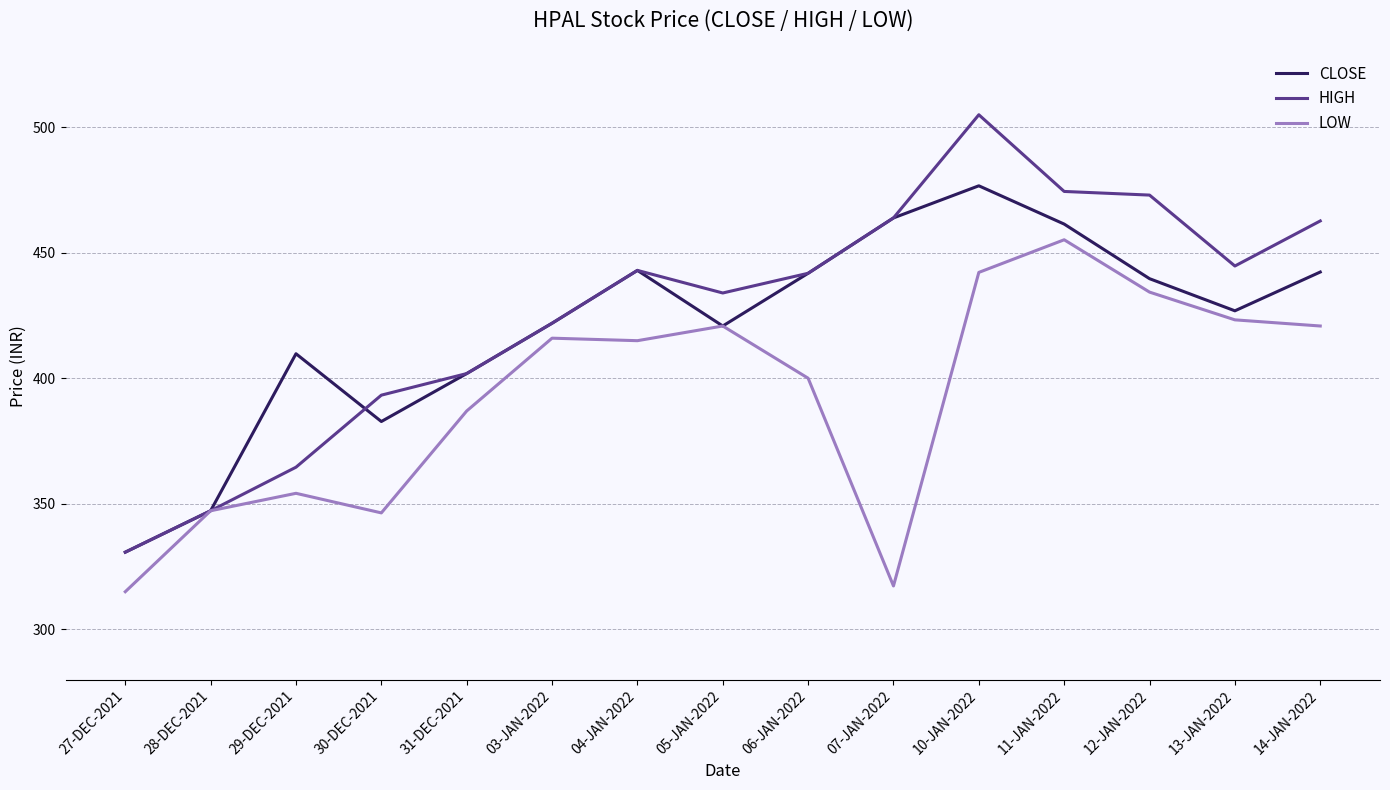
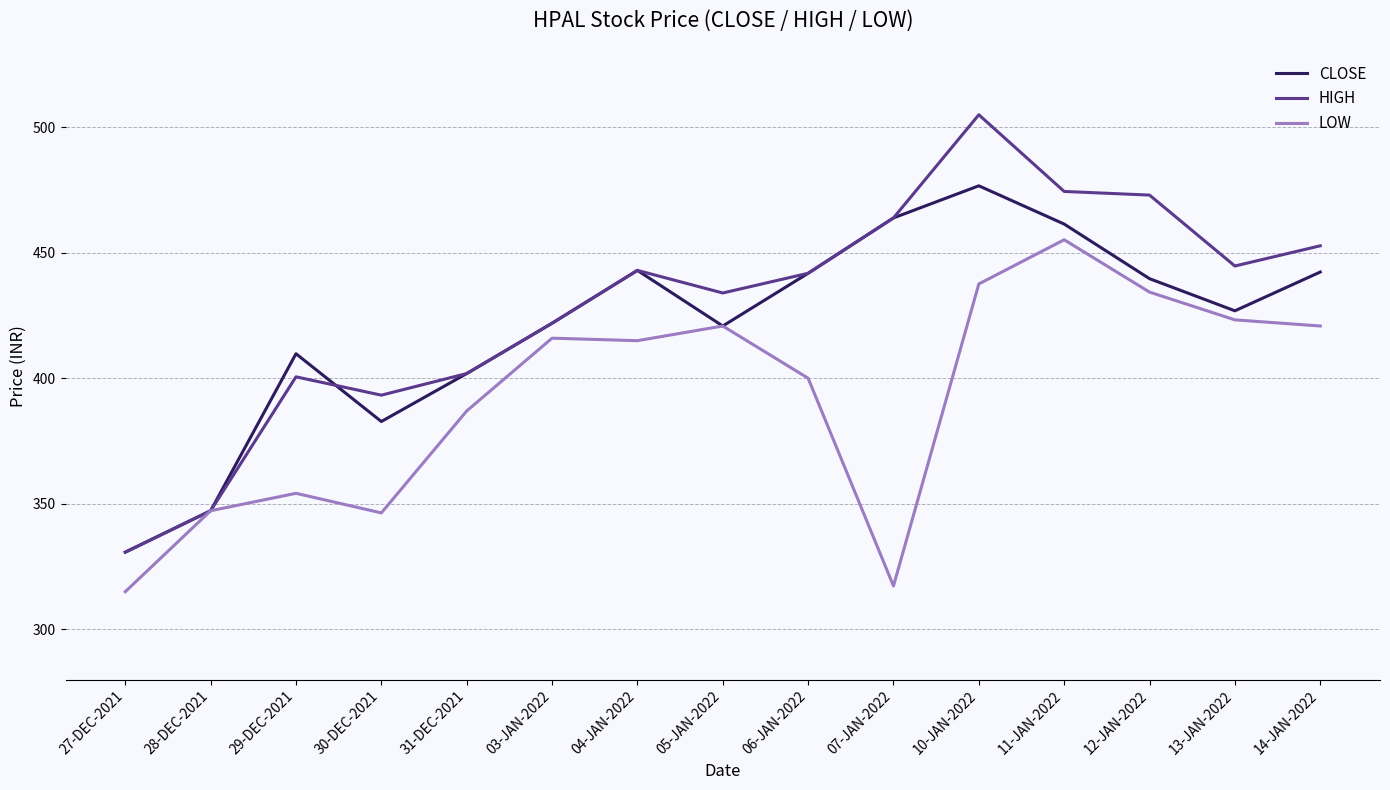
HIGH, 29-DEC-2021: 365 -> 401
LOW, 10-JAN-2022: 442 -> 438
HIGH, 14-JAN-2022: 463 -> 453
